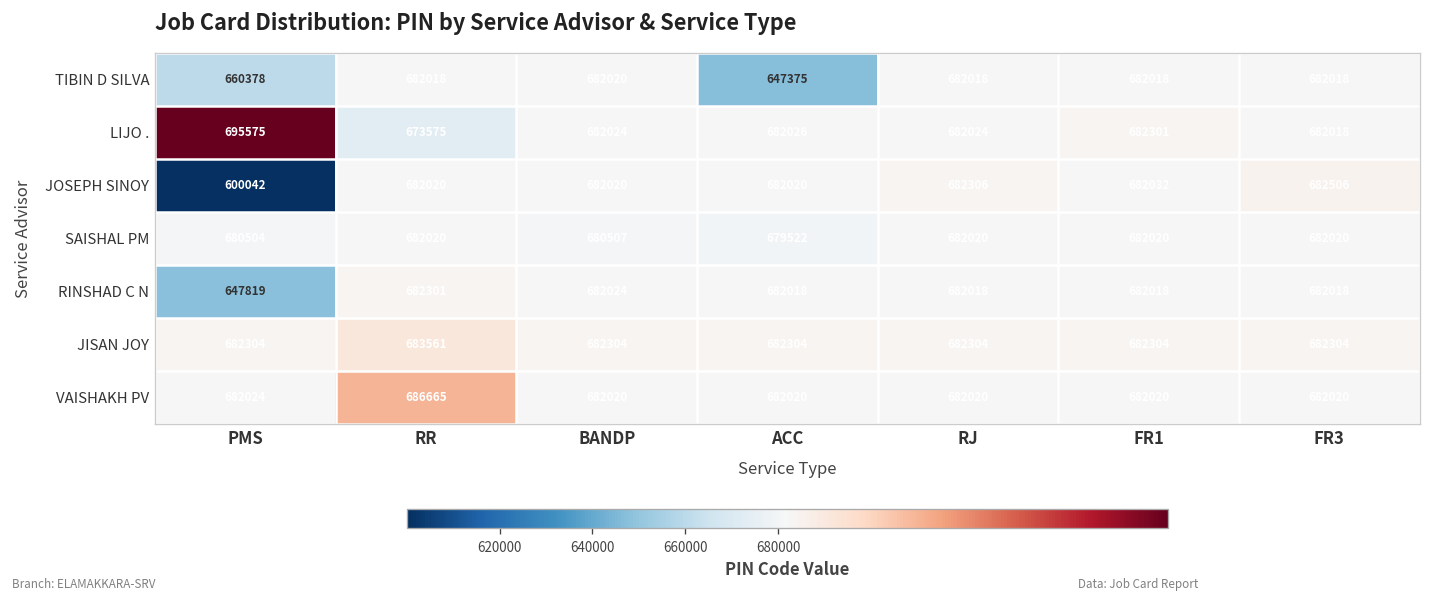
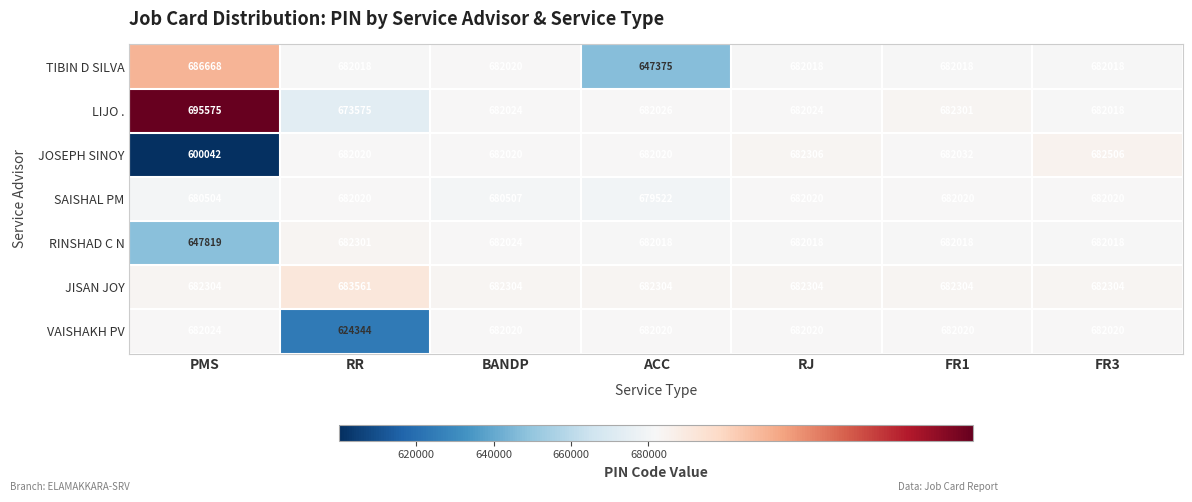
TIBIN D SILVA, PMS: 660378 -> 686668
VAISHAKH PV, RR: 686665 -> 624344
